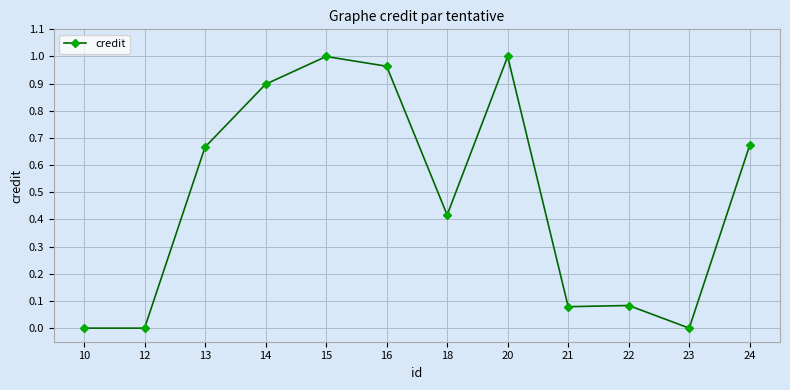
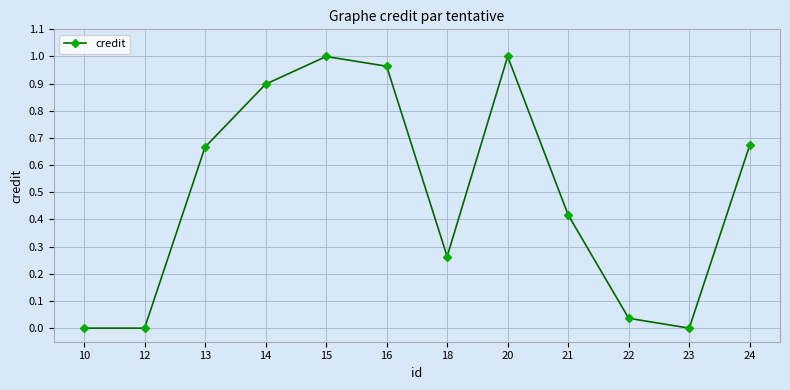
18: 0.42 -> 0.26
21: 0.08 -> 0.42
22: 0.08 -> 0.04
